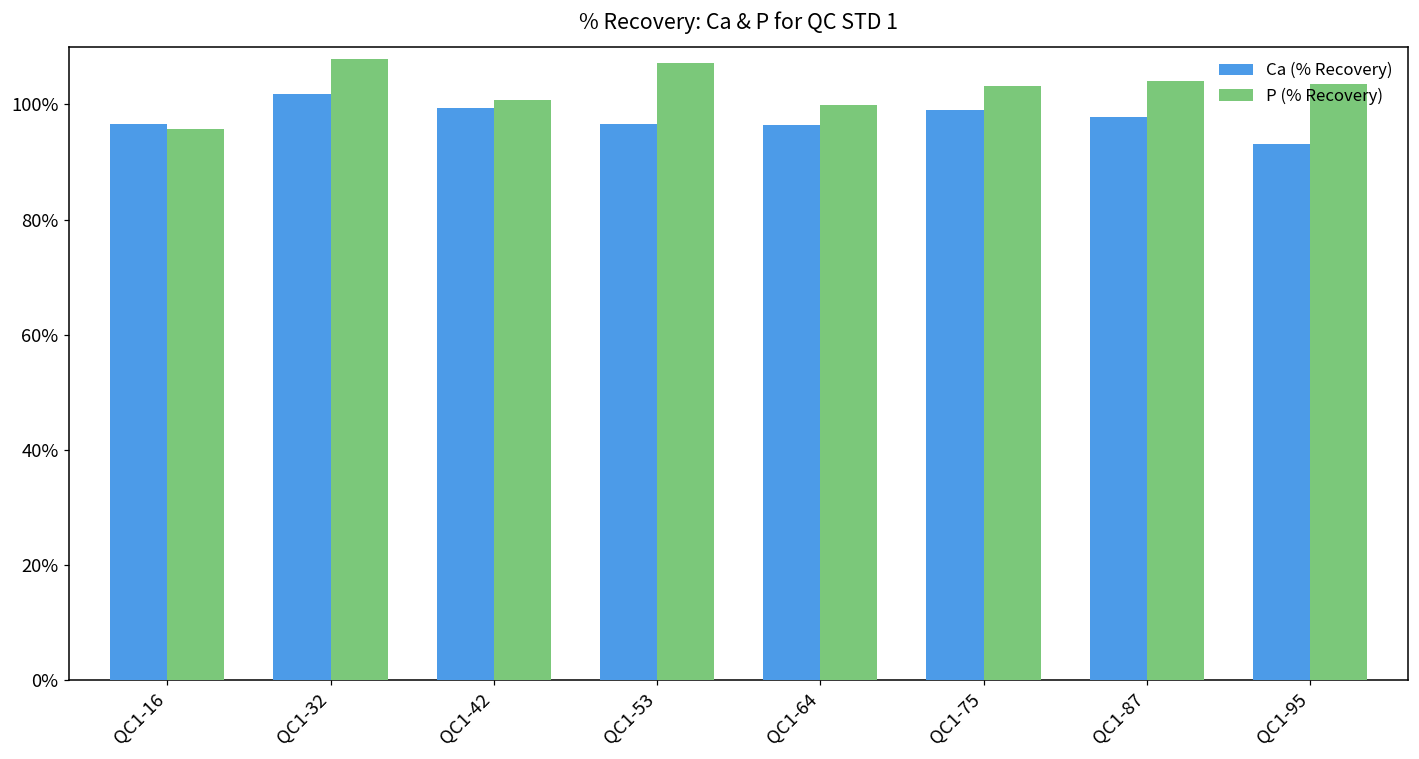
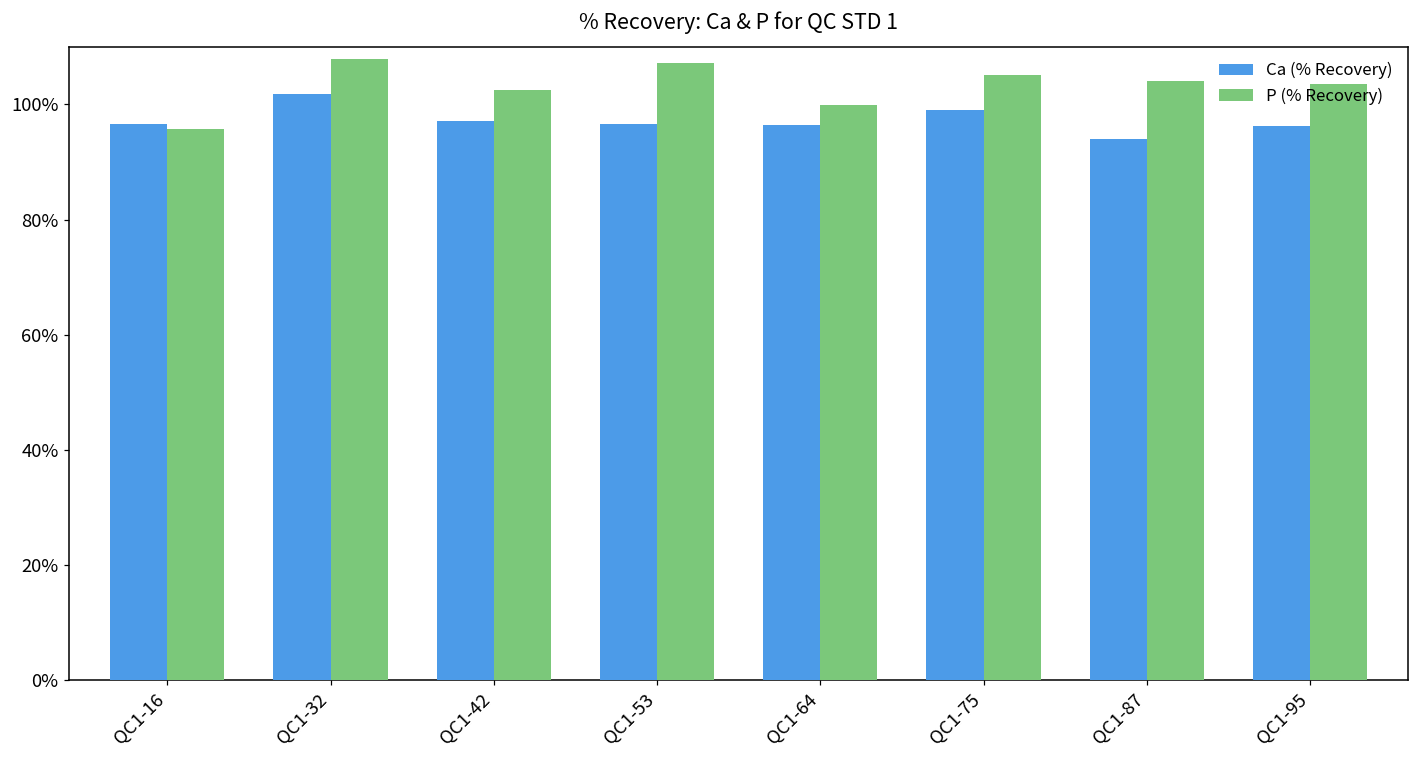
Ca (% Recovery), QC1-42: 99% -> 97%
P (% Recovery), QC1-42: 101% -> 103%
P (% Recovery), QC1-75: 103% -> 105%
Ca (% Recovery), QC1-87: 98% -> 94%
Ca (% Recovery), QC1-95: 93% -> 96%
